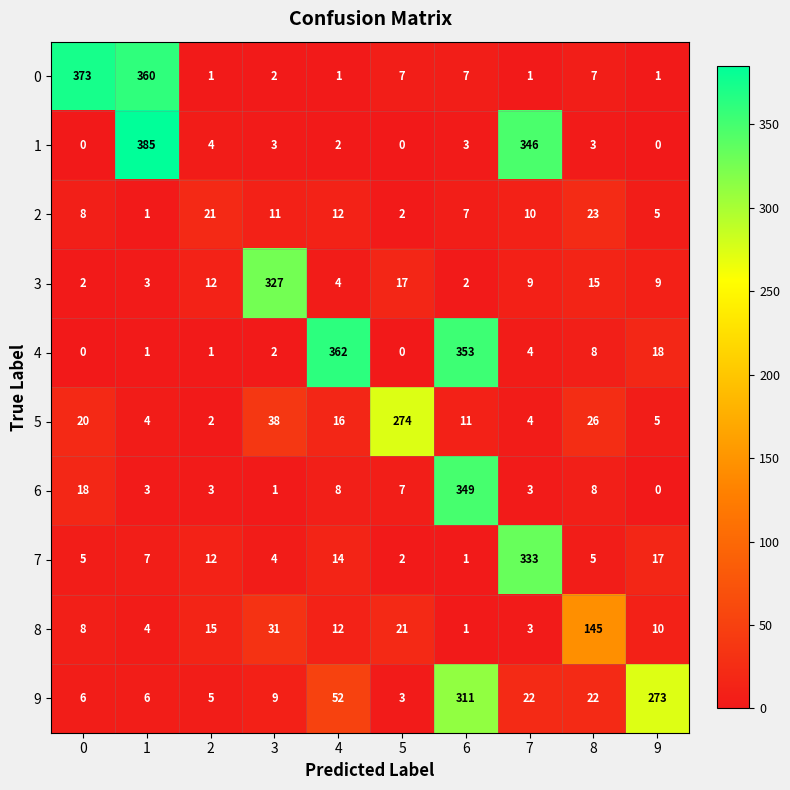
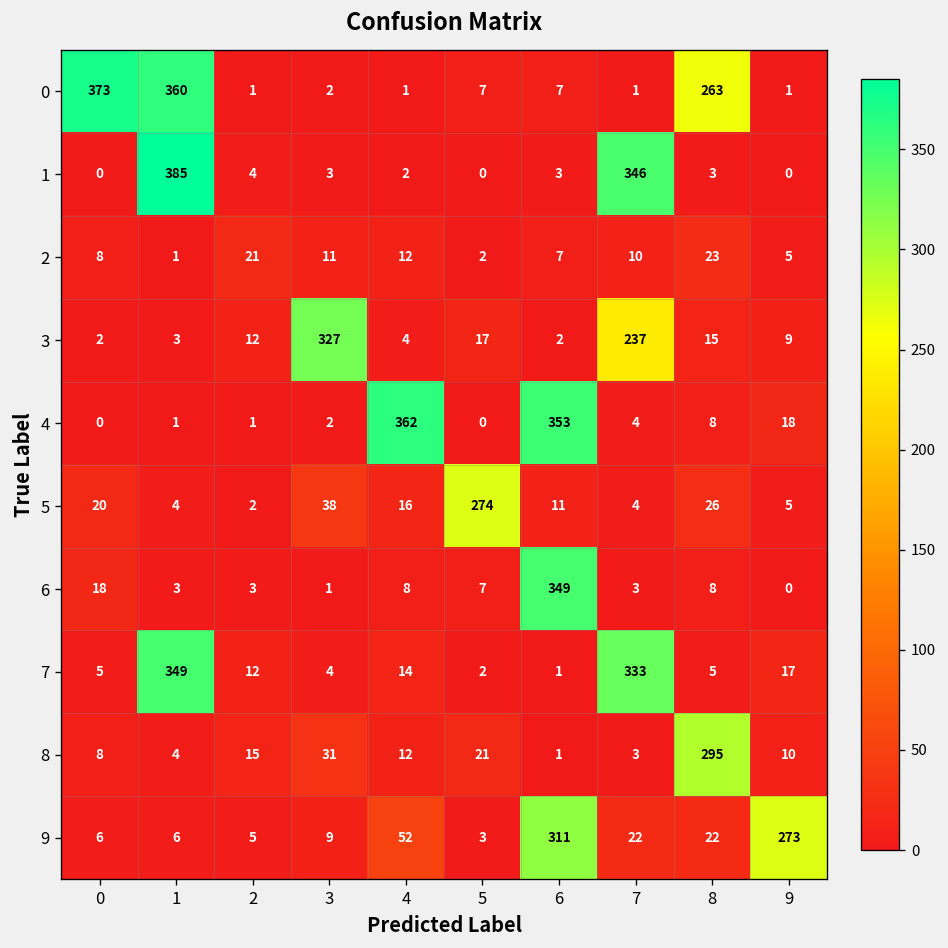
0, 8: 7 -> 263
3, 7: 9 -> 237
7, 1: 7 -> 349
8, 8: 145 -> 295
